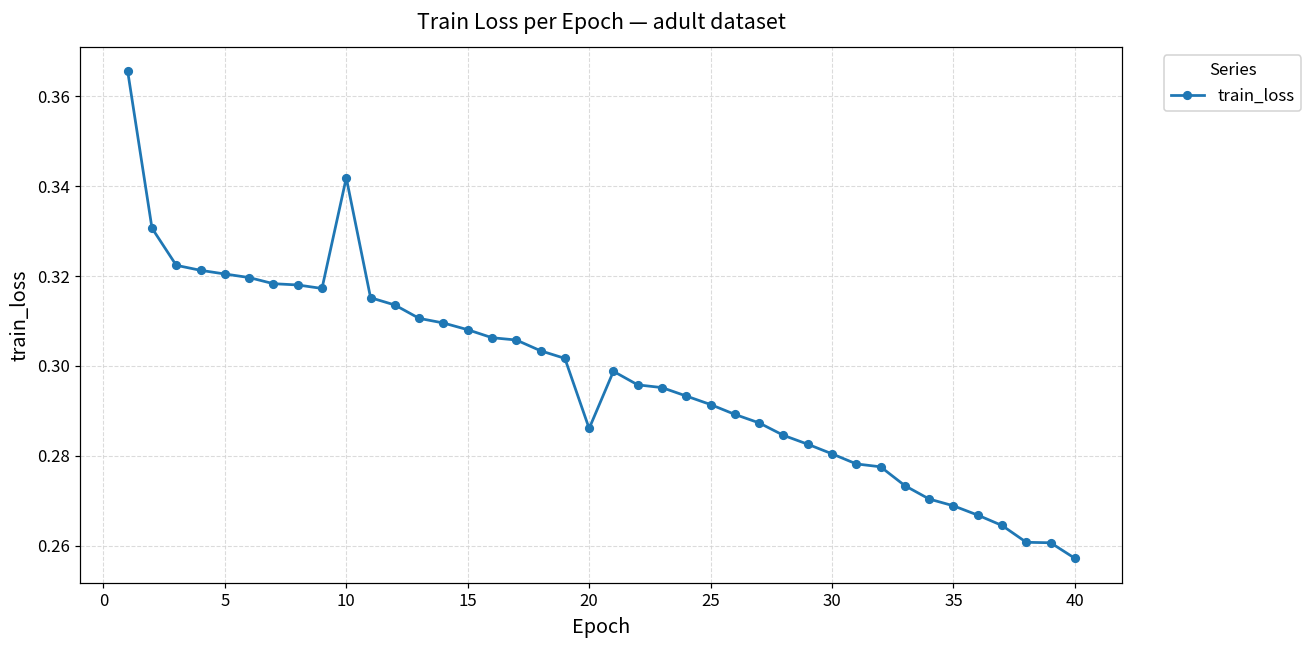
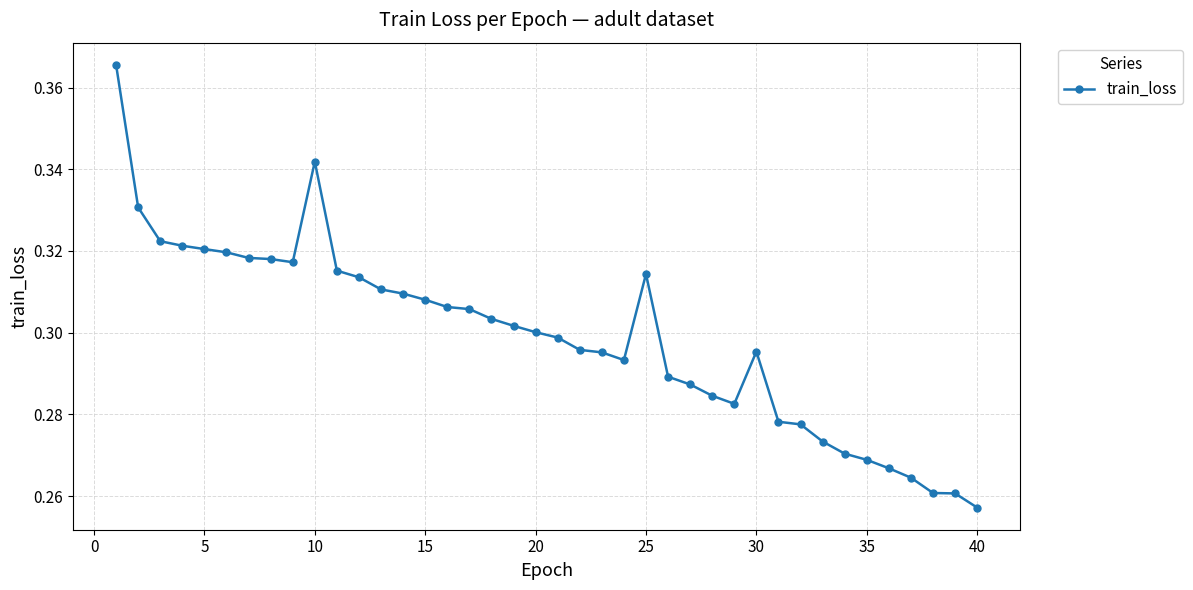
20: 0.286 -> 0.300
25: 0.291 -> 0.314
30: 0.280 -> 0.295
